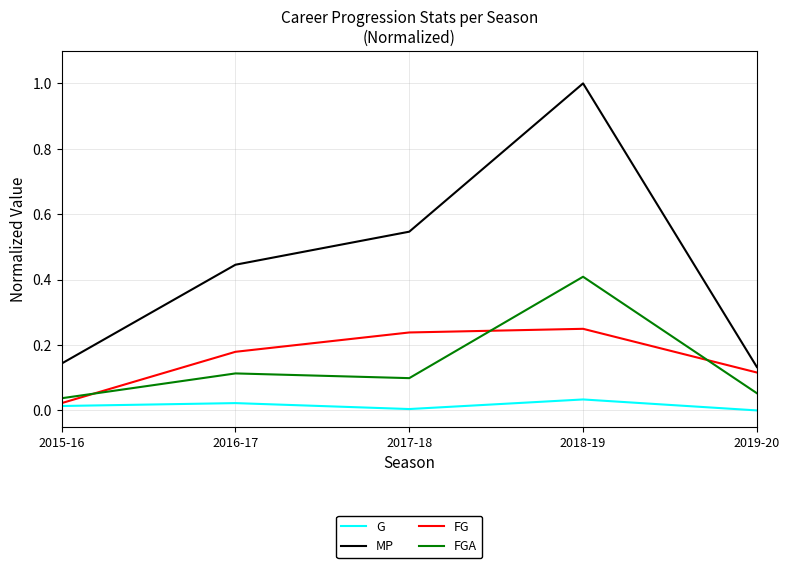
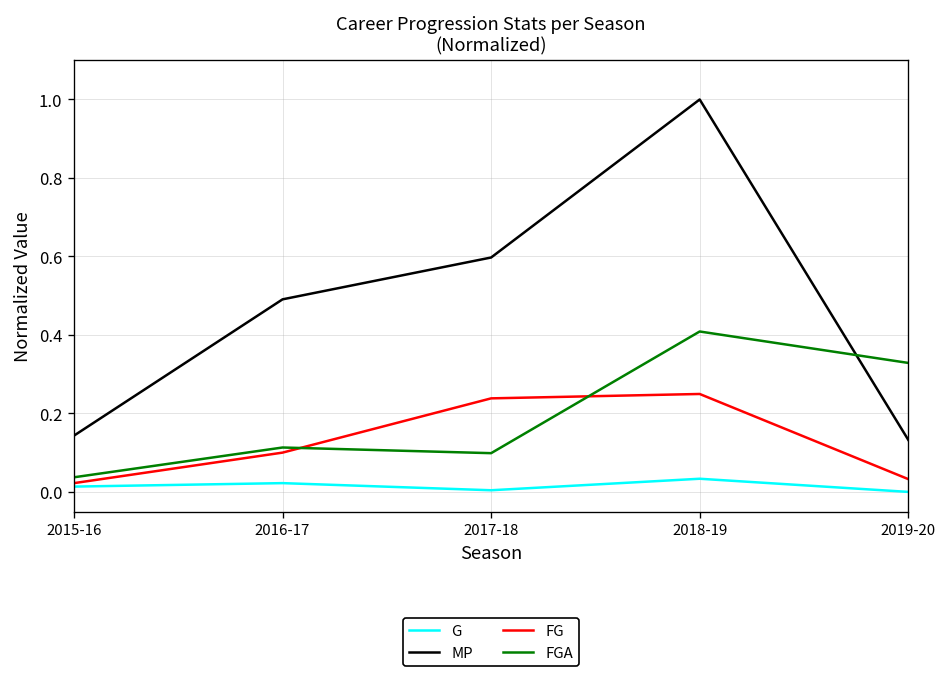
MP, 2016-17: 0.45 -> 0.49
FG, 2016-17: 0.18 -> 0.10
MP, 2017-18: 0.55 -> 0.60
FG, 2019-20: 0.12 -> 0.03
FGA, 2019-20: 0.05 -> 0.33
